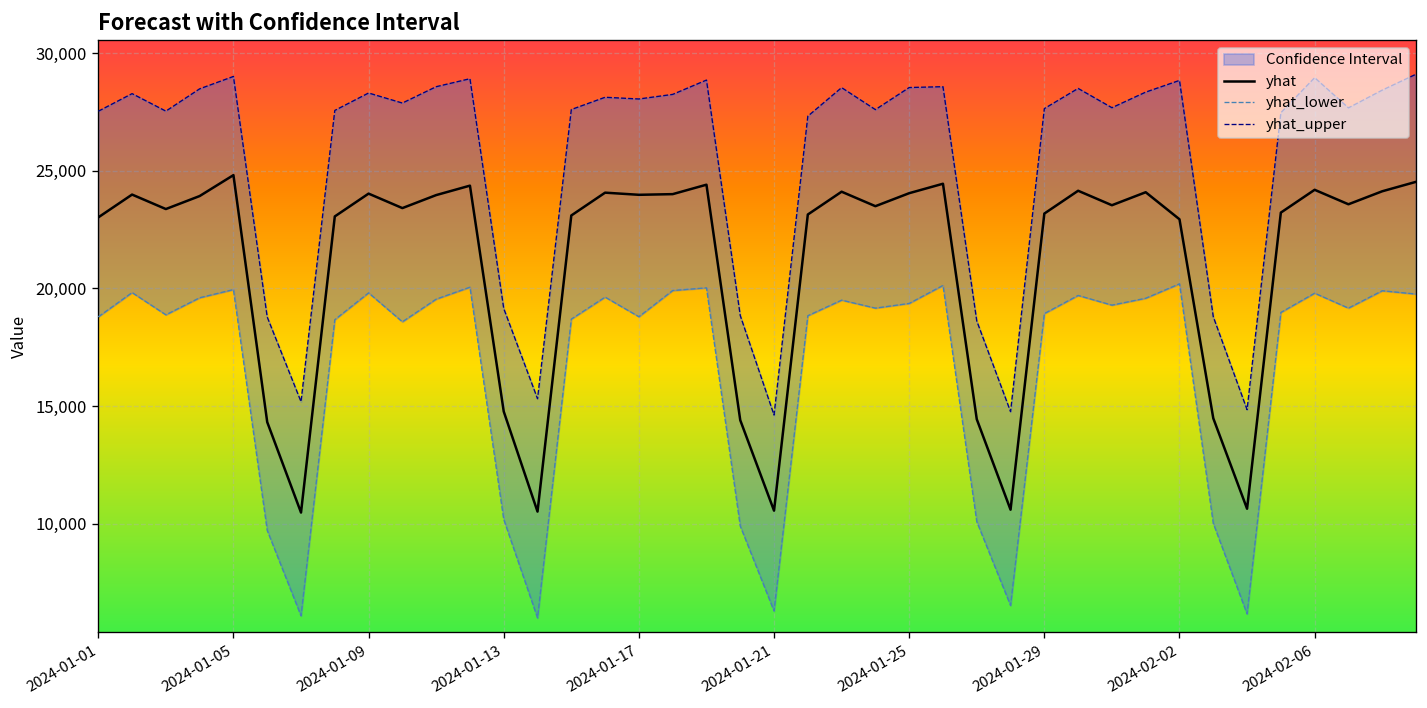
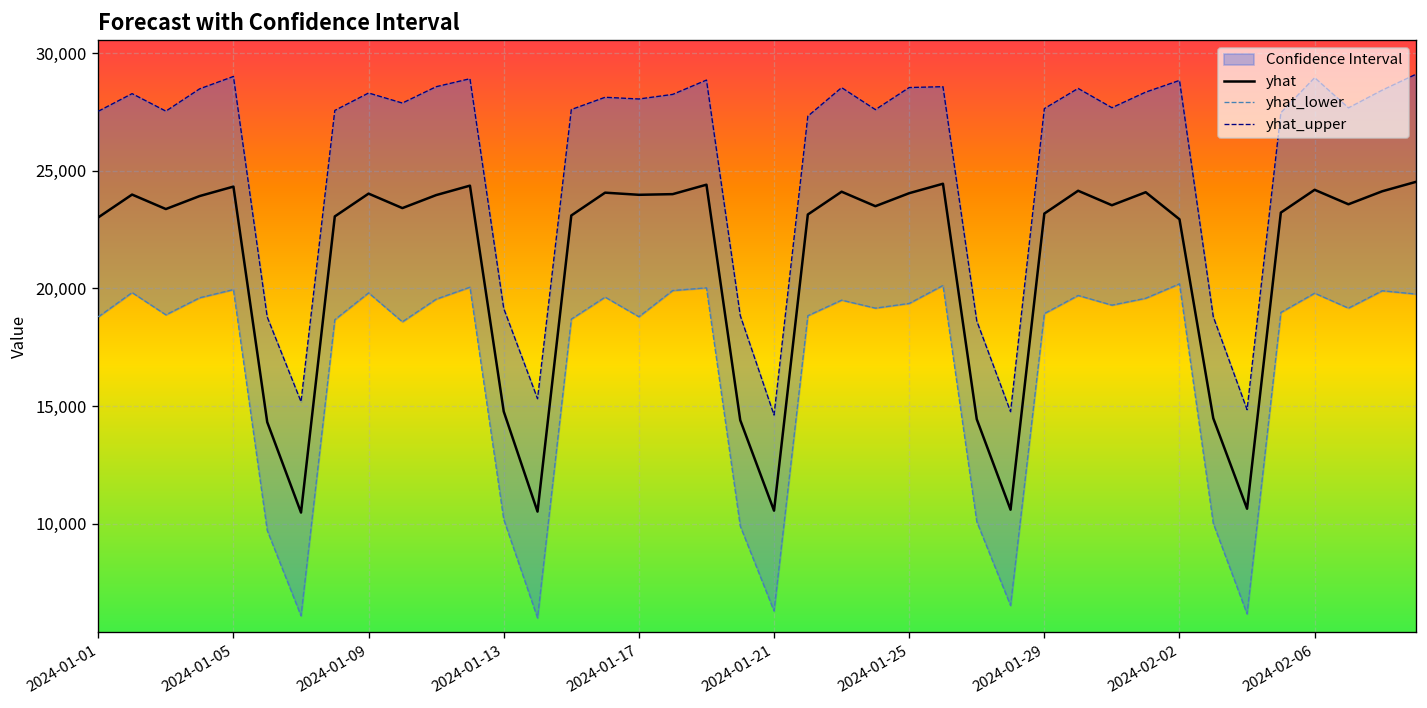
yhat, 2024-01-05: 24,800 -> 24,300
